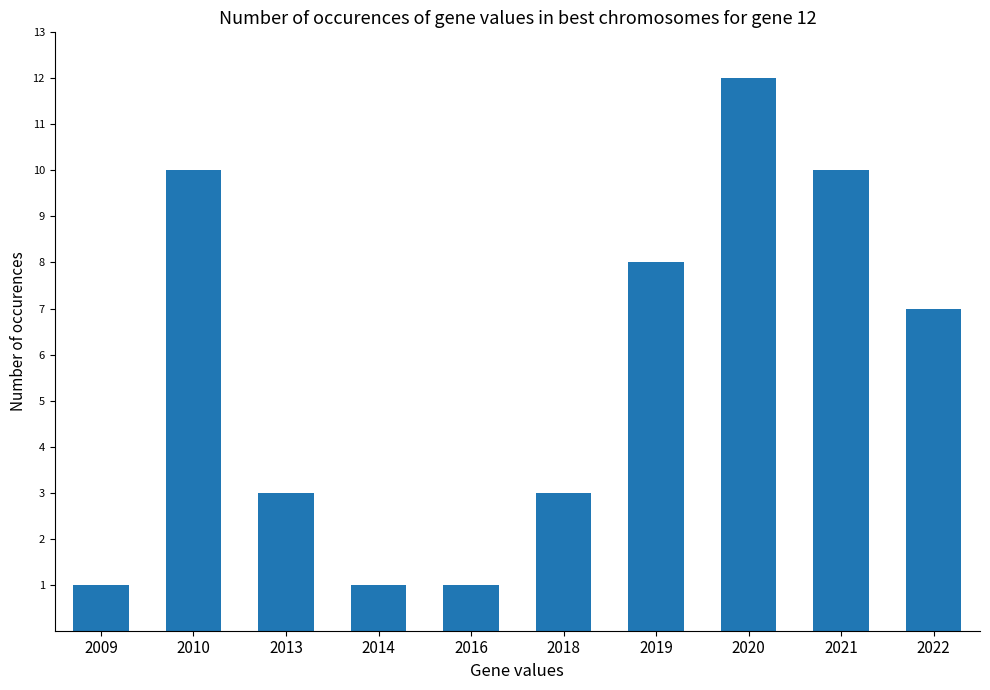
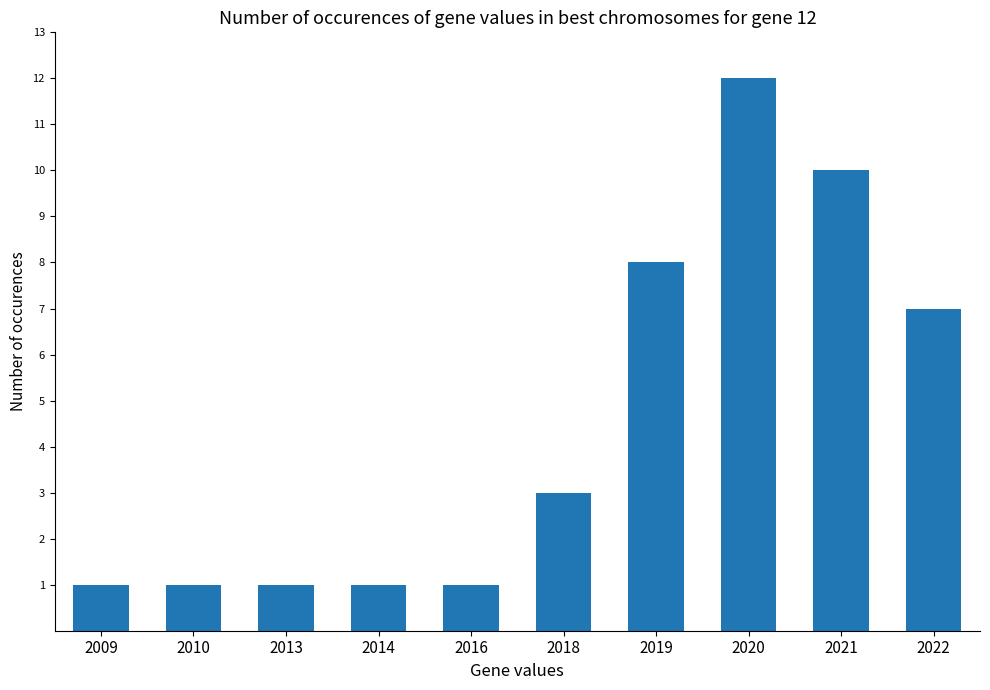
2010: 10 -> 1
2013: 3 -> 1
